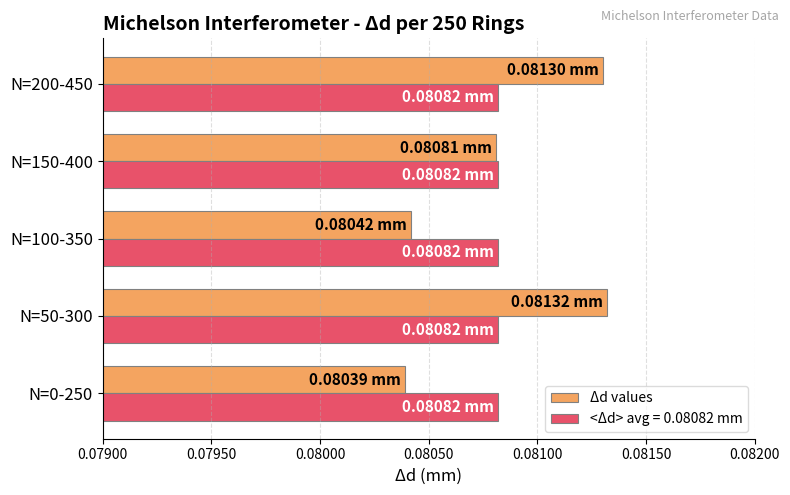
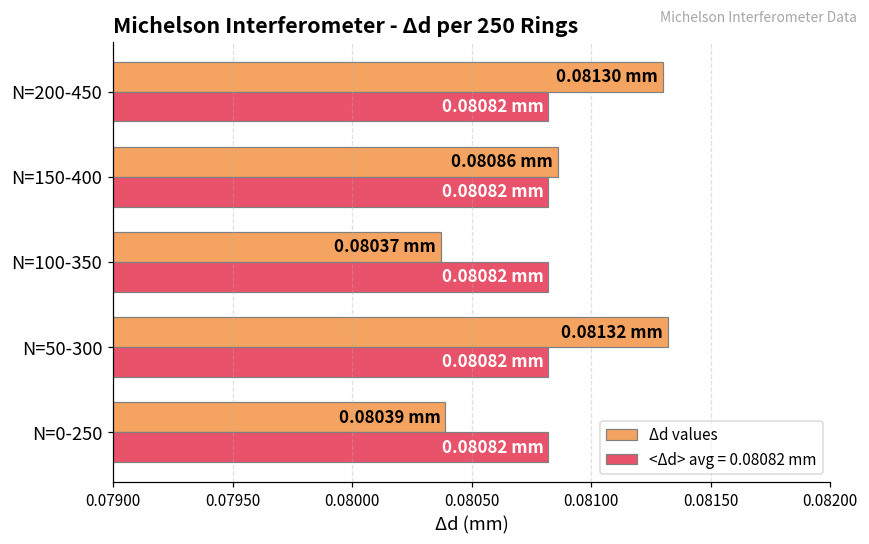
Δd values, N=150-400: 0.08081 -> 0.08086
Δd values, N=100-350: 0.08042 -> 0.08037
